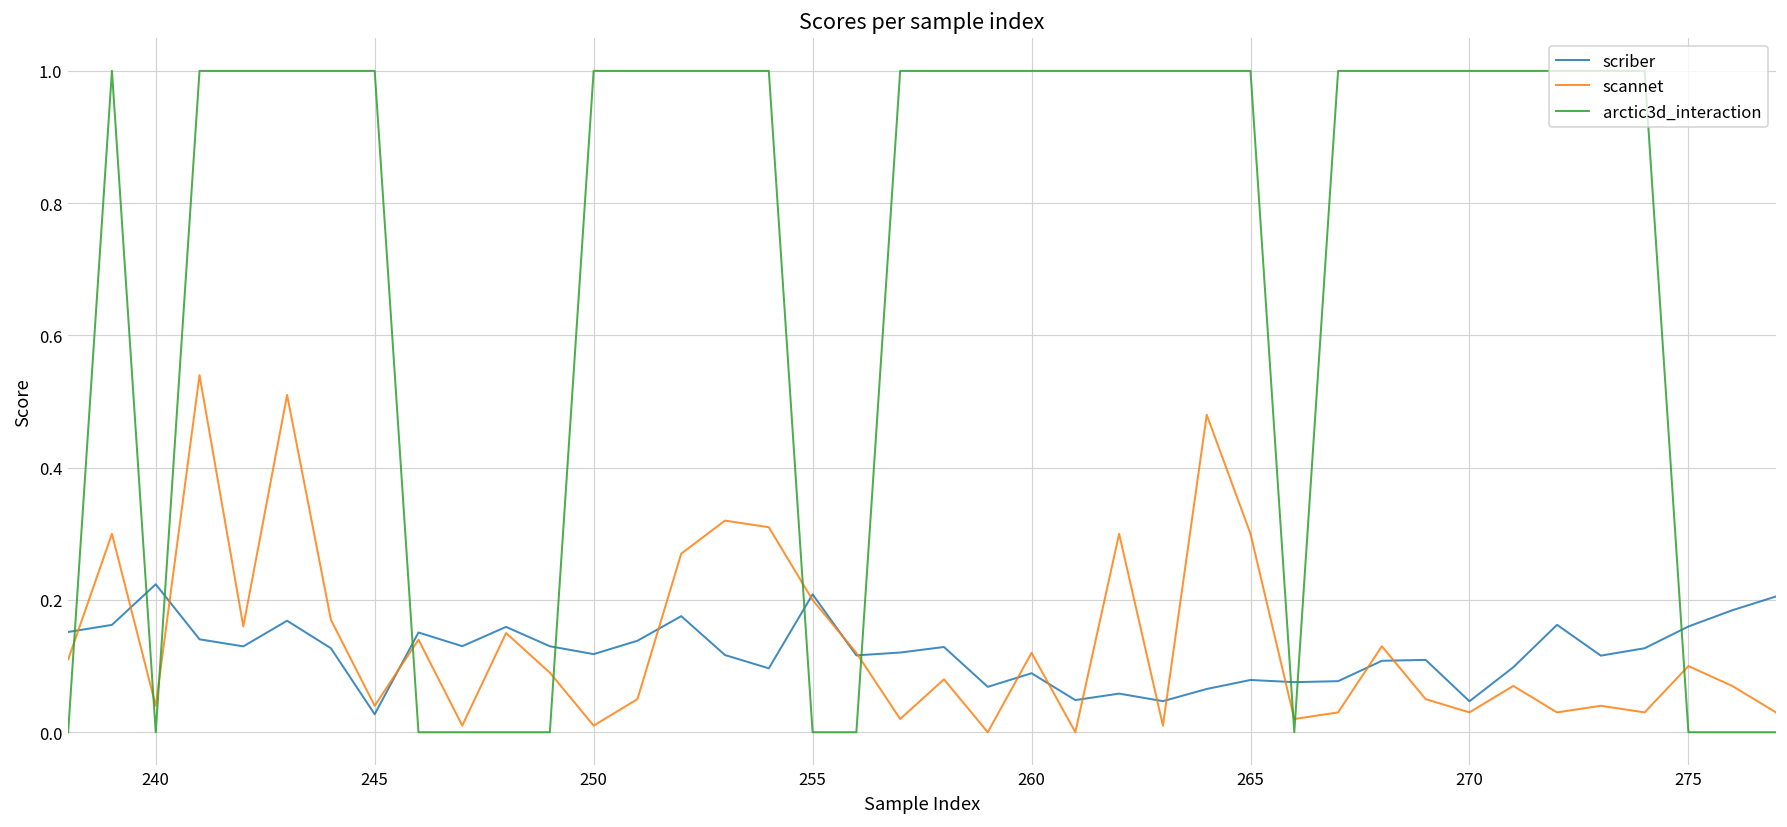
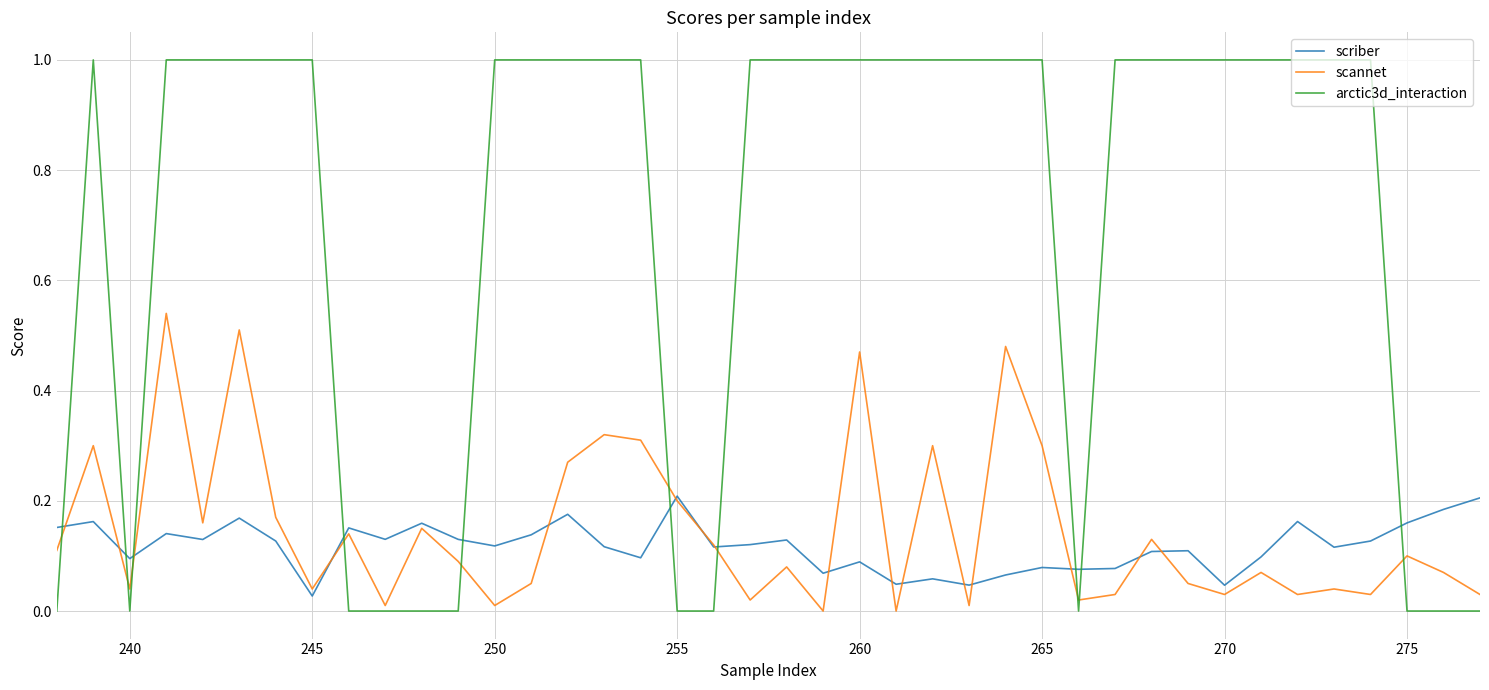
scriber, 240: 0.22 -> 0.10
scannet, 260: 0.12 -> 0.47
